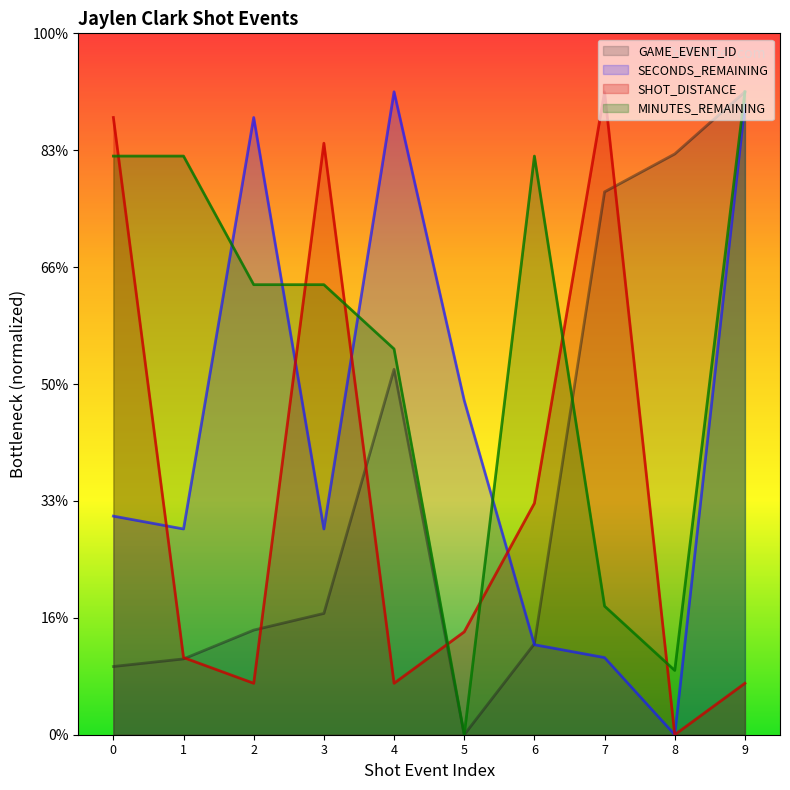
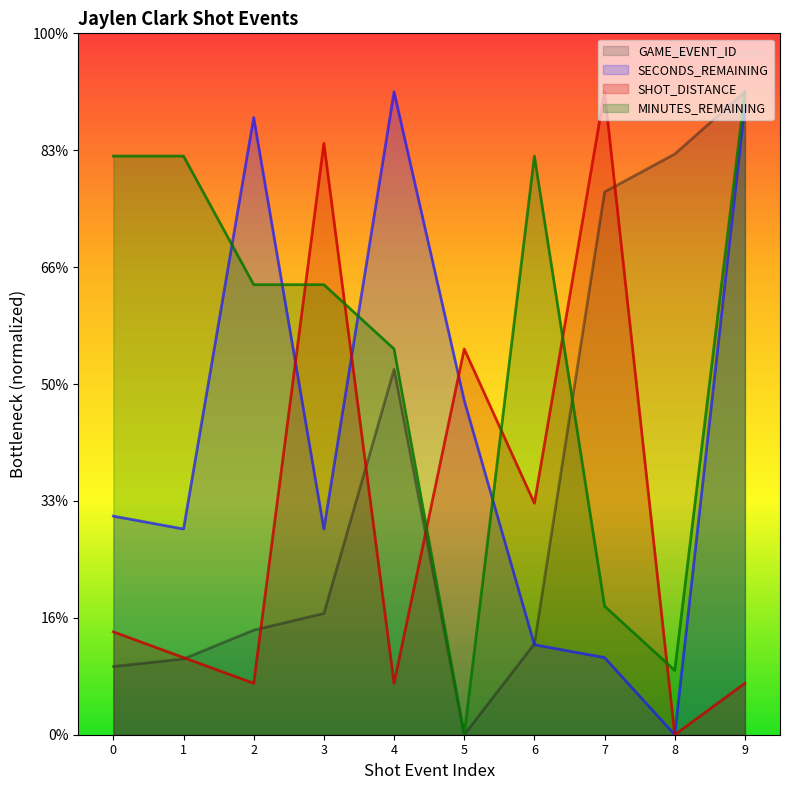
SHOT_DISTANCE, 0: 88% -> 15%
SHOT_DISTANCE, 5: 15% -> 55%
